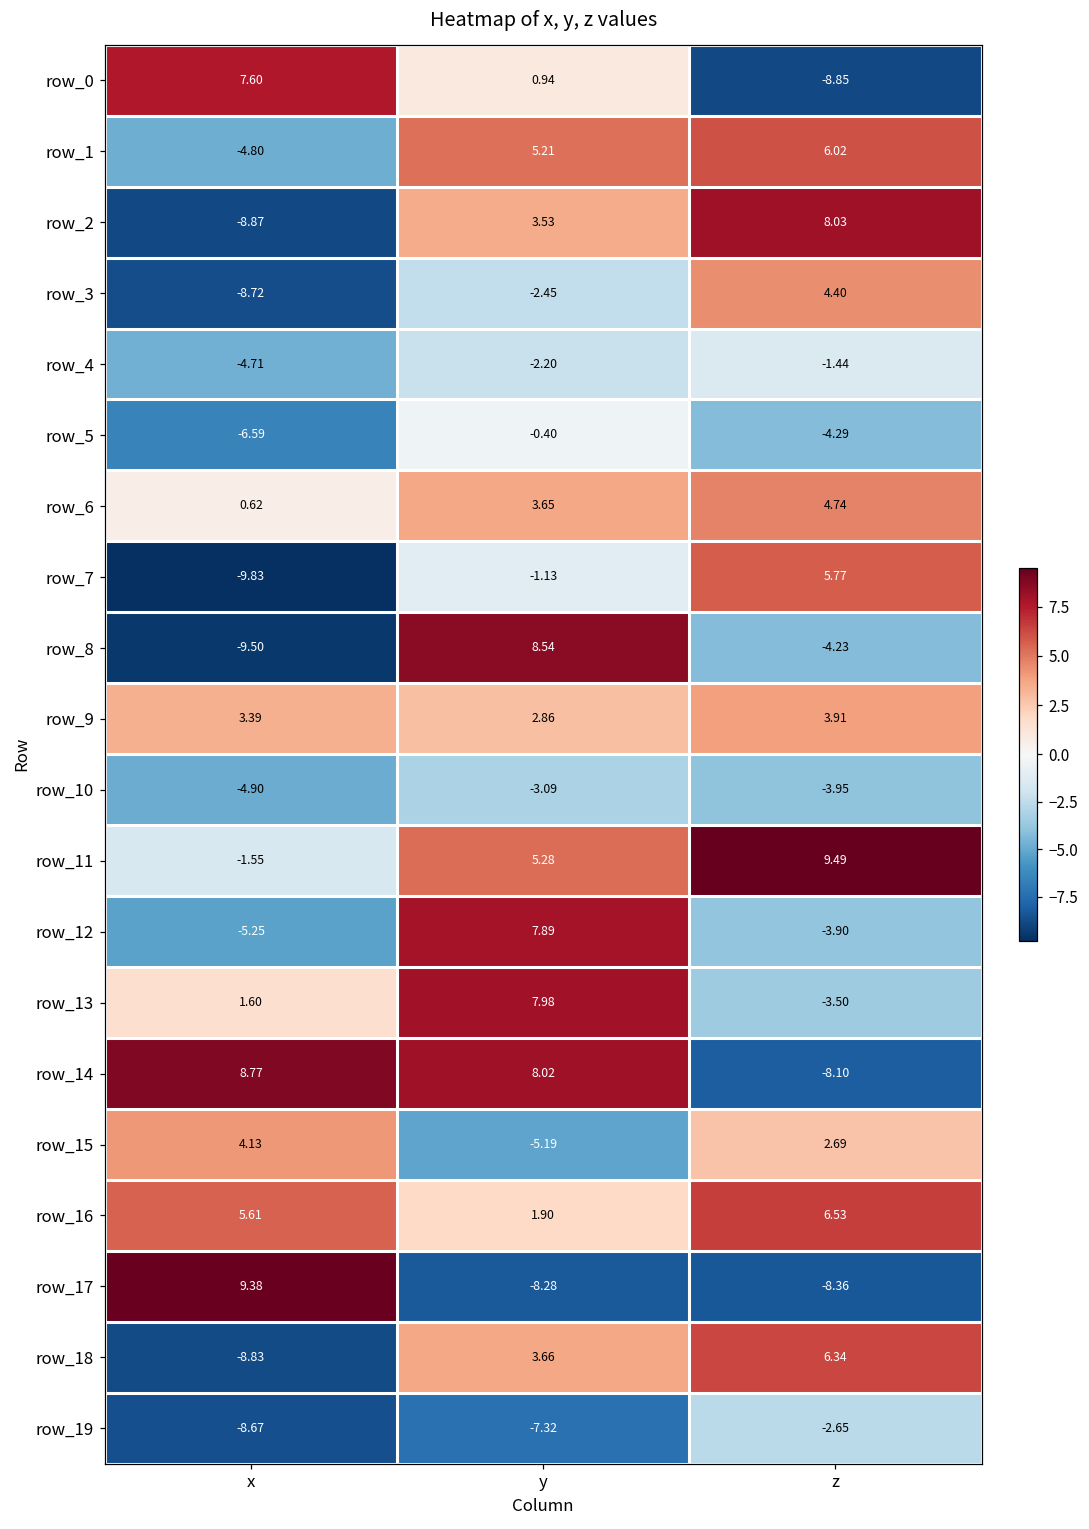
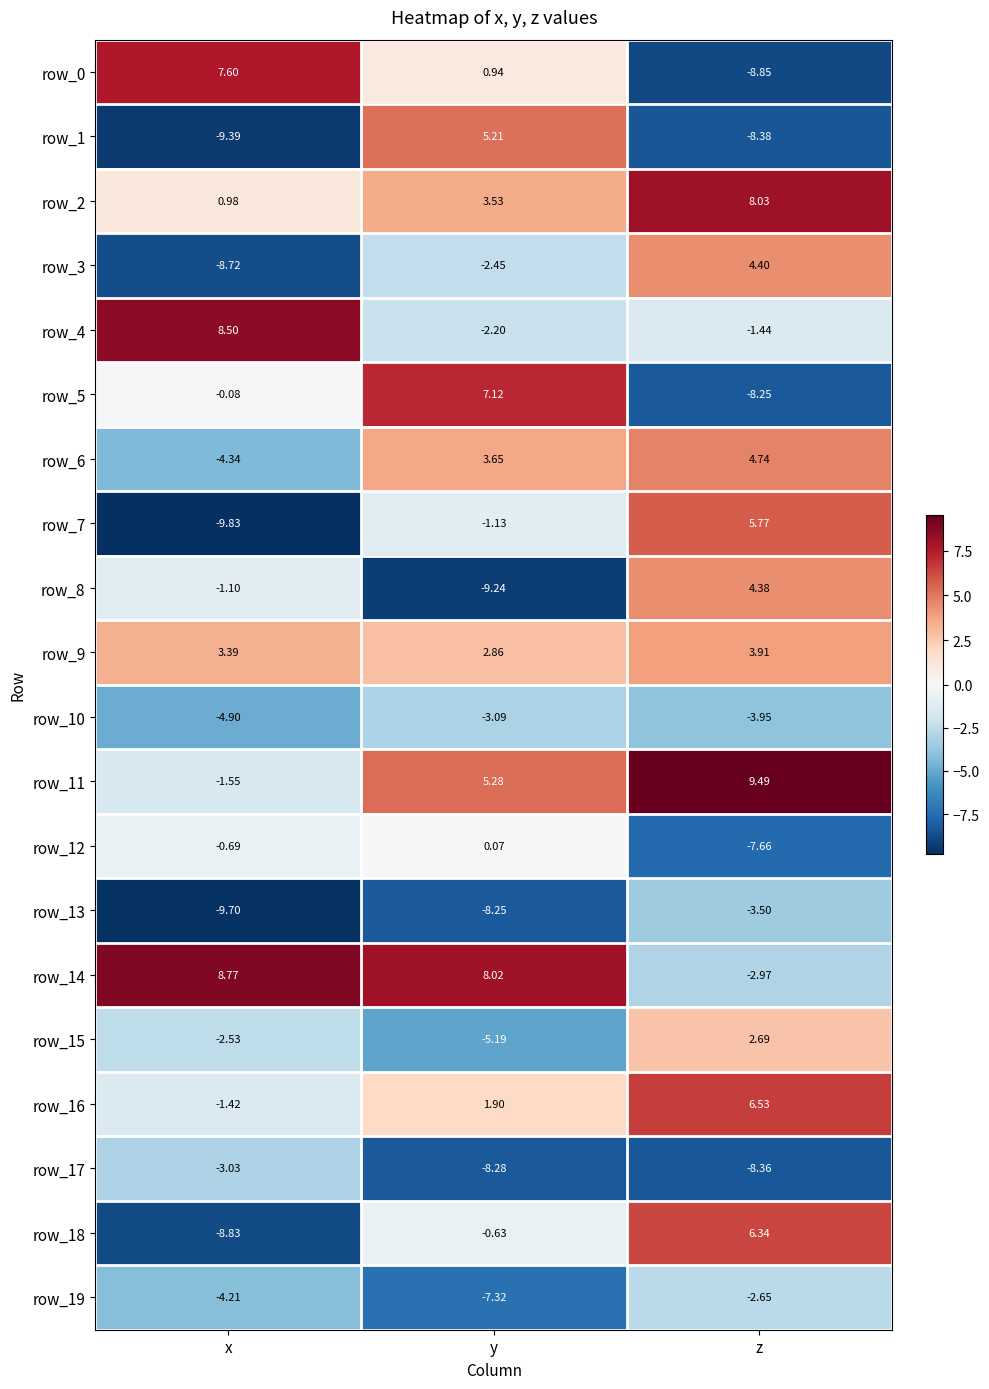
row_1, x: -4.80 -> -9.39
row_1, z: 6.02 -> -8.38
row_2, x: -8.87 -> 0.98
row_4, x: -4.71 -> 8.50
row_5, x: -6.59 -> -0.08
row_5, y: -0.40 -> 7.12
row_5, z: -4.29 -> -8.25
row_6, x: 0.62 -> -4.34
row_8, x: -9.50 -> -1.10
row_8, y: 8.54 -> -9.24
row_8, z: -4.23 -> 4.38
row_12, x: -5.25 -> -0.69
row_12, y: 7.89 -> 0.07
row_12, z: -3.90 -> -7.66
row_13, x: 1.60 -> -9.70
row_13, y: 7.98 -> -8.25
row_14, z: -8.10 -> -2.97
row_15, x: 4.13 -> -2.53
row_16, x: 5.61 -> -1.42
row_17, x: 9.38 -> -3.03
row_18, y: 3.66 -> -0.63
row_19, x: -8.67 -> -4.21
